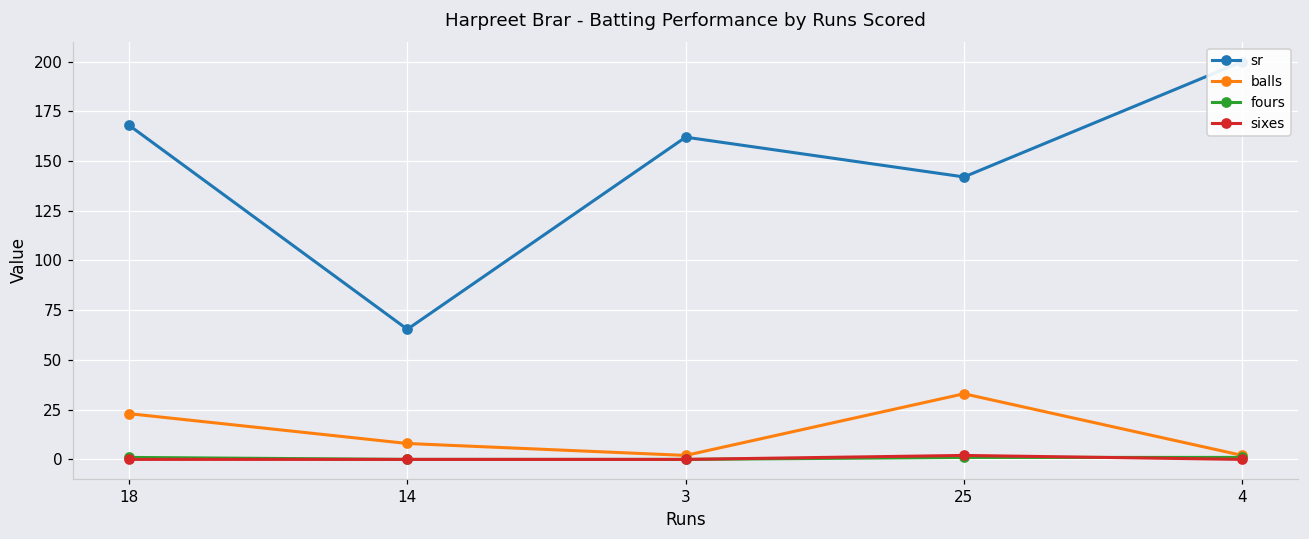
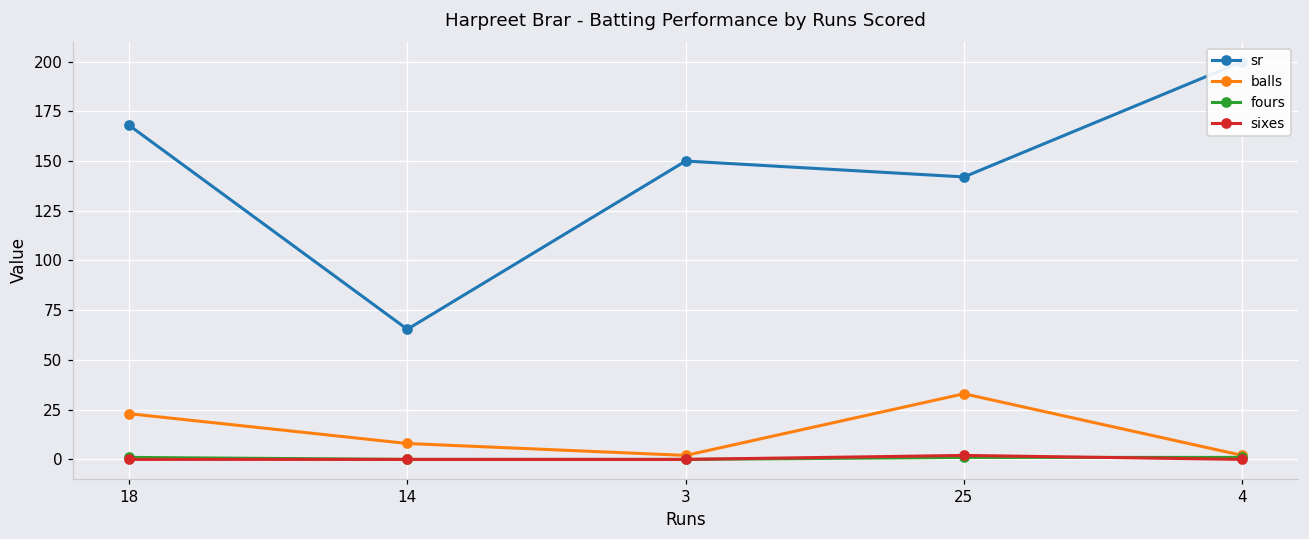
sr, 3: 162 -> 150
